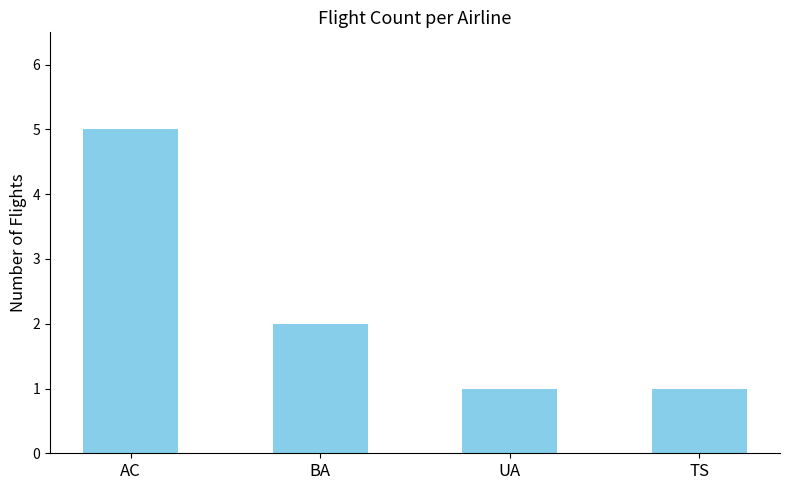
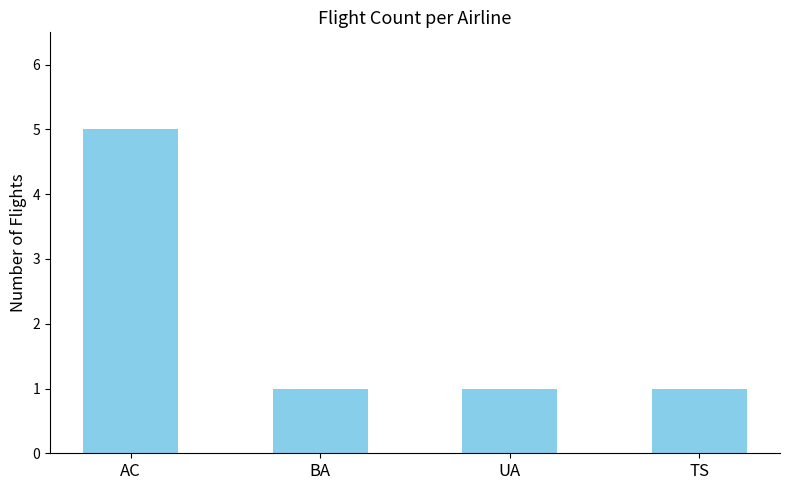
BA: 2 -> 1
